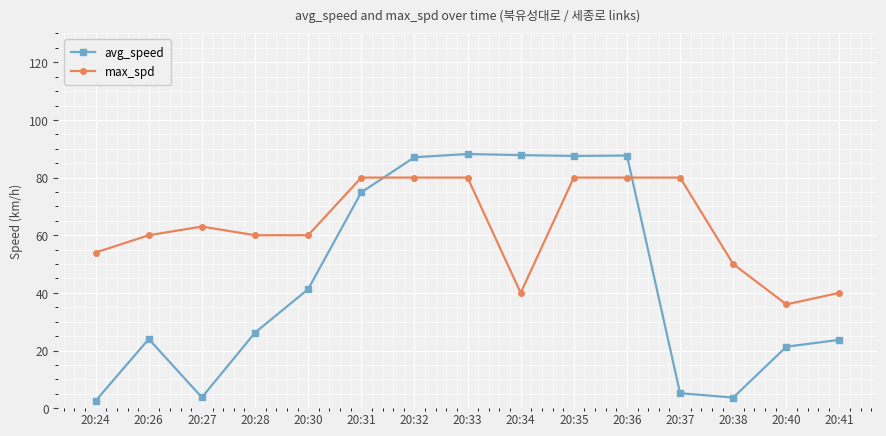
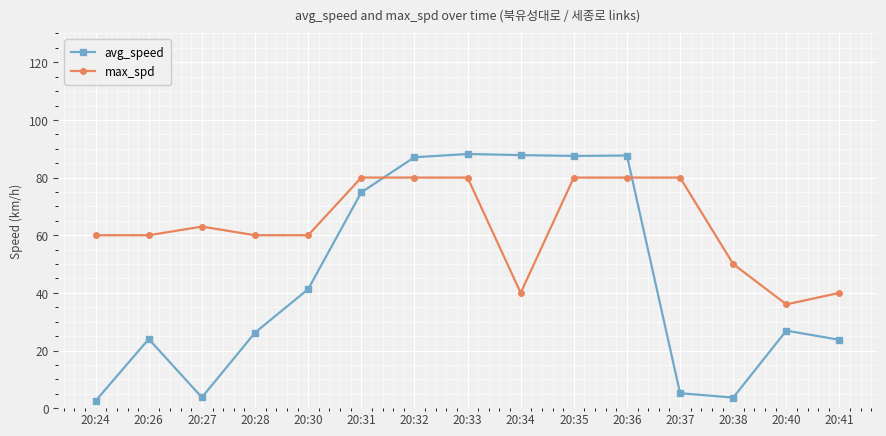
max_spd, 20:24: 54 -> 60
avg_speed, 20:40: 21 -> 27
